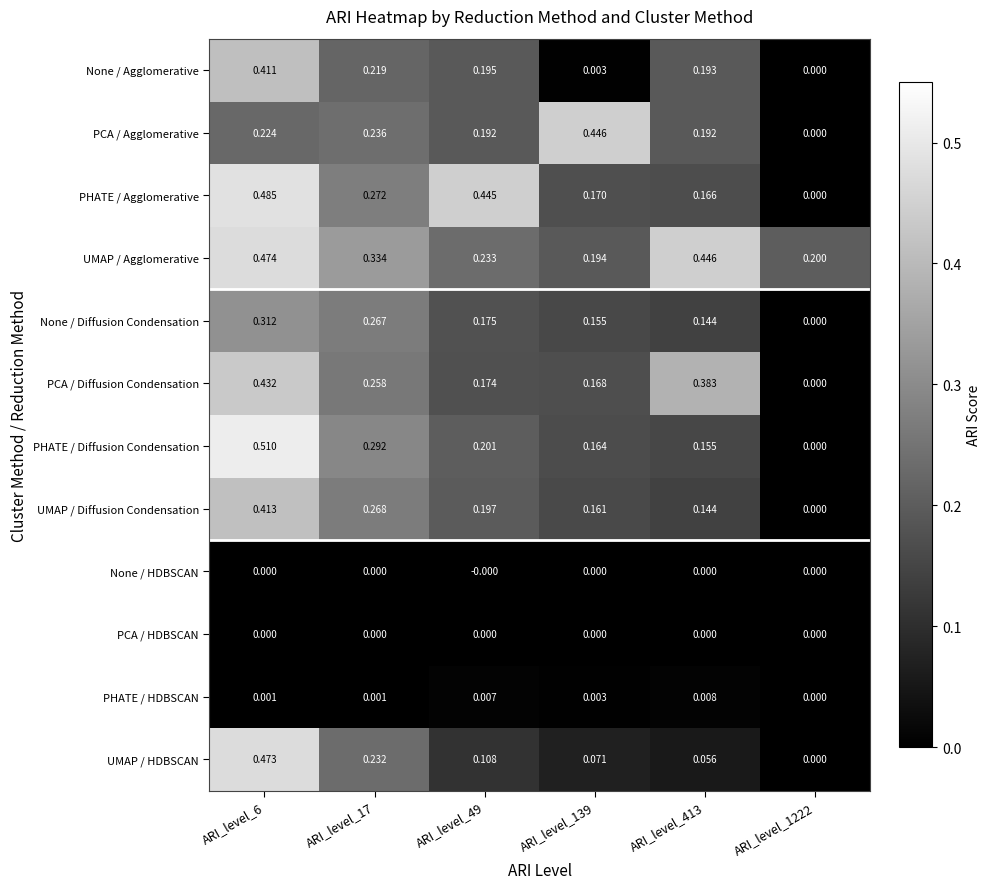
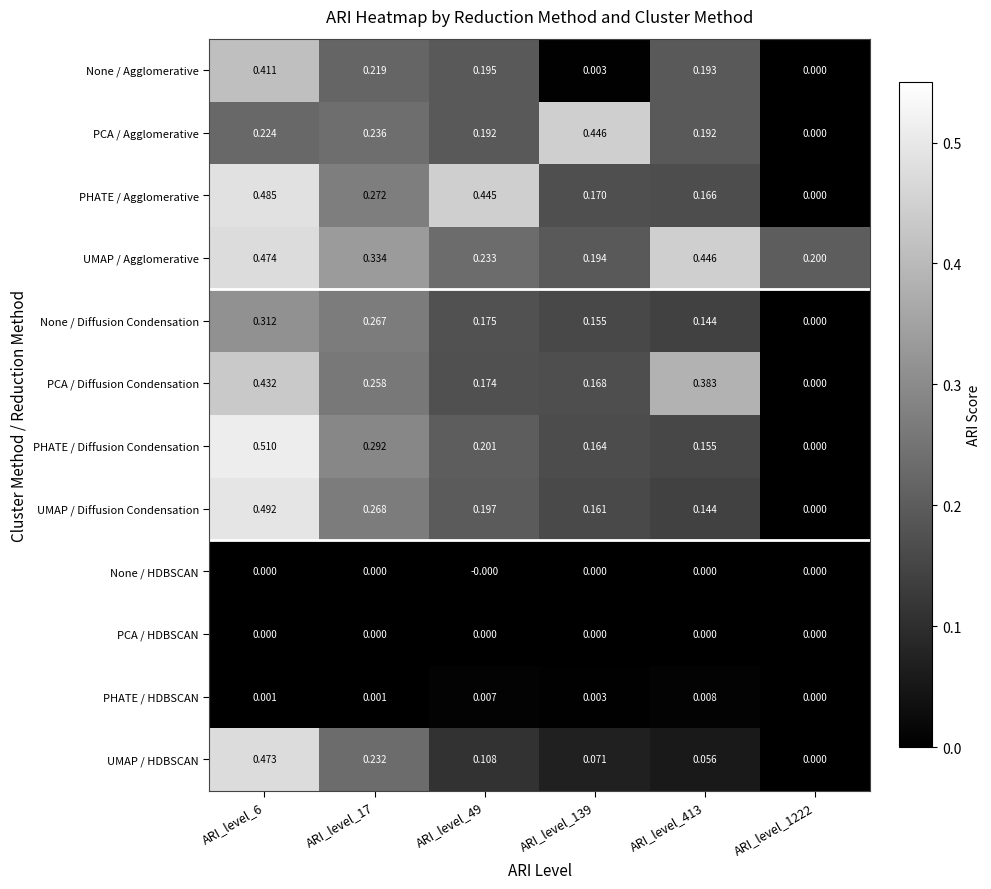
UMAP / Diffusion Condensation, ARI_level_6: 0.413 -> 0.492
